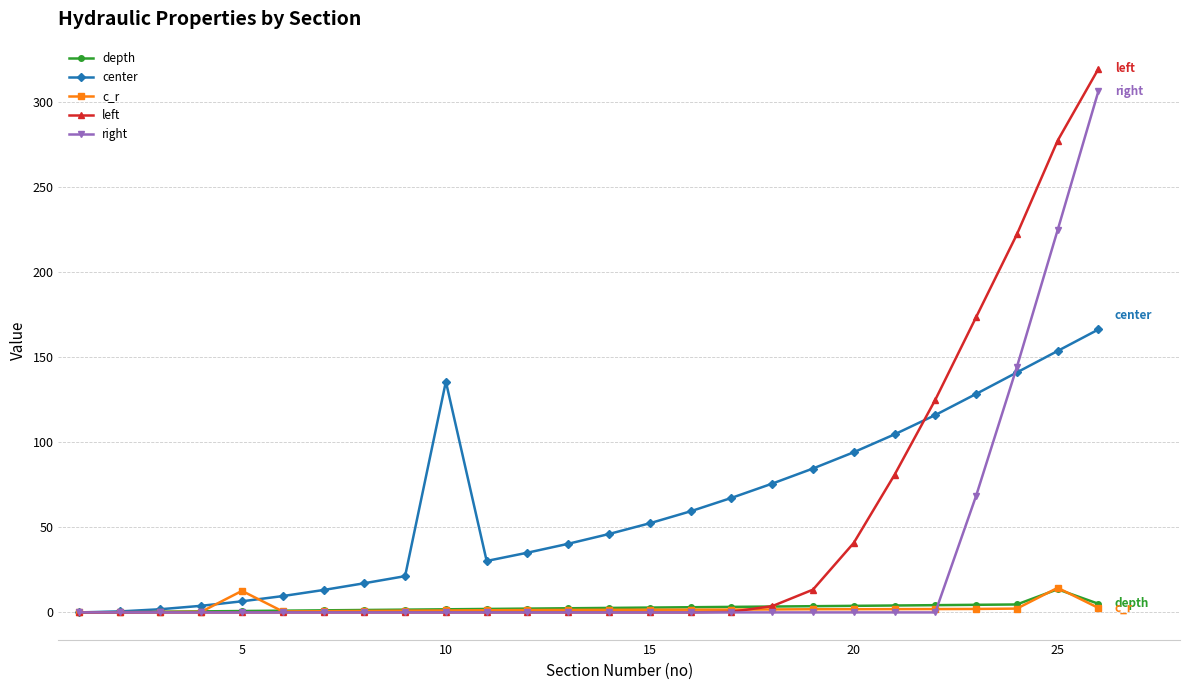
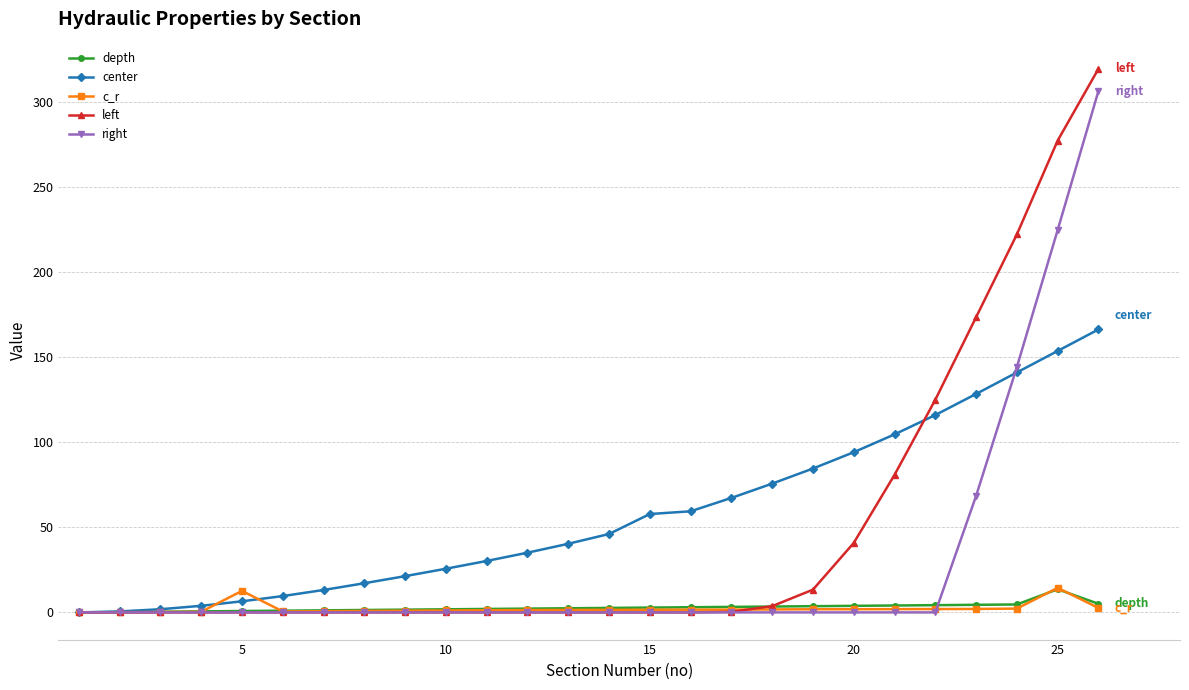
center, 10: 136 -> 26
center, 15: 52 -> 58
